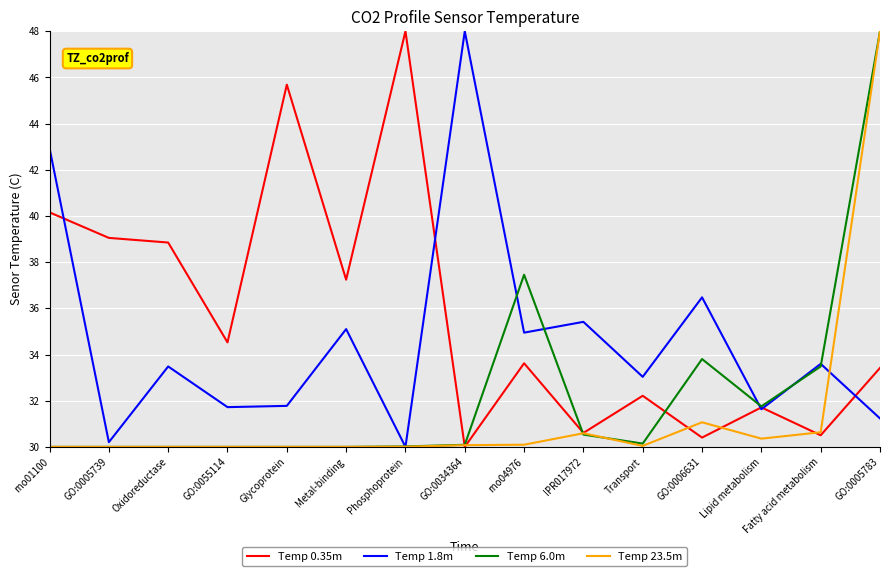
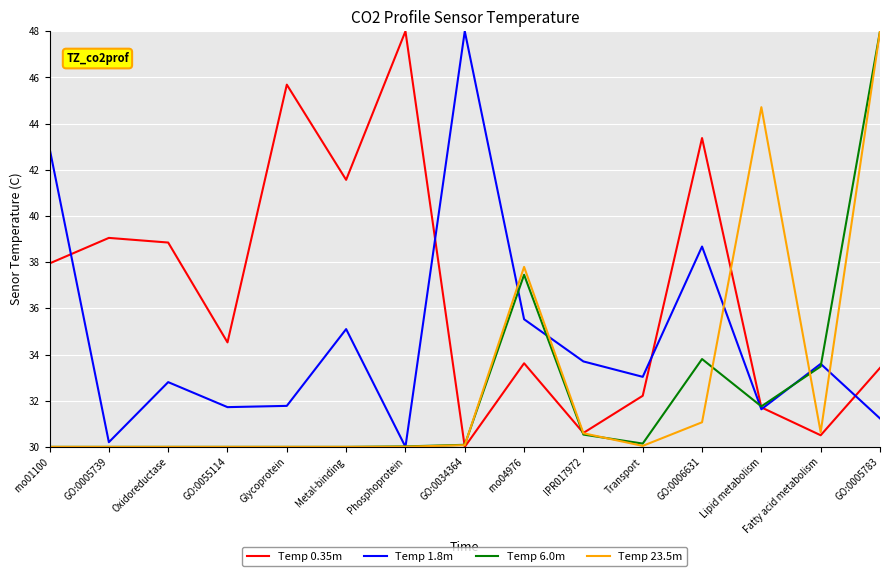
Temp 0.35m, rno01100: 40.2 -> 37.9
Temp 1.8m, Oxidoreductase: 33.5 -> 32.8
Temp 0.35m, Metal-binding: 37.2 -> 41.6
Temp 1.8m, rno04976: 34.9 -> 35.5
Temp 23.5m, rno04976: 30.1 -> 37.8
Temp 1.8m, IPR017972: 35.4 -> 33.7
Temp 0.35m, GO:0006631: 30.4 -> 43.4
Temp 1.8m, GO:0006631: 36.5 -> 38.7
Temp 23.5m, Lipid metabolism: 30.4 -> 44.7
